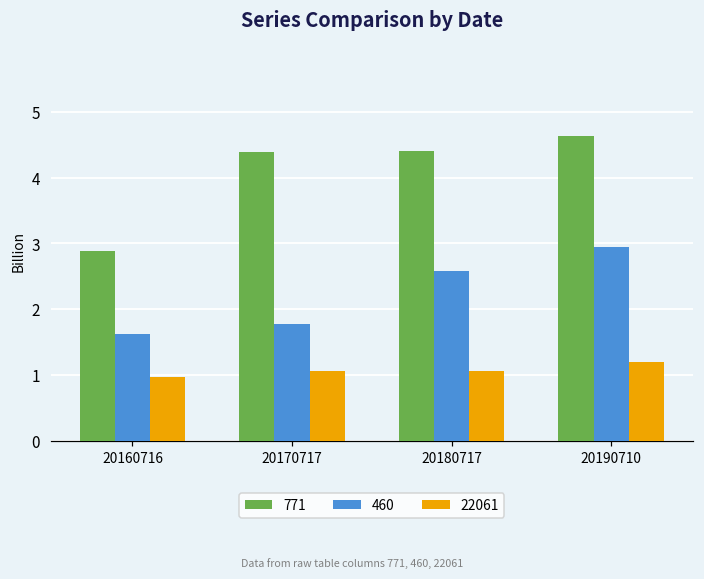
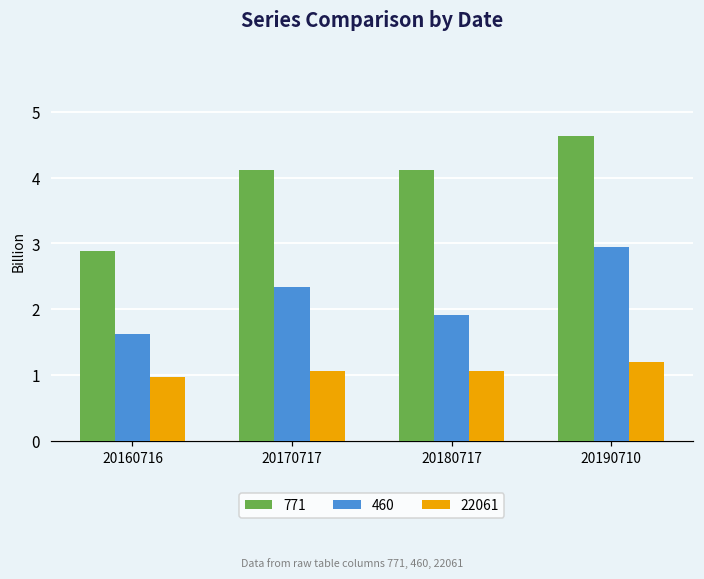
771, 20170717: 4.4 -> 4.1
460, 20170717: 1.8 -> 2.3
771, 20180717: 4.4 -> 4.1
460, 20180717: 2.6 -> 1.9
